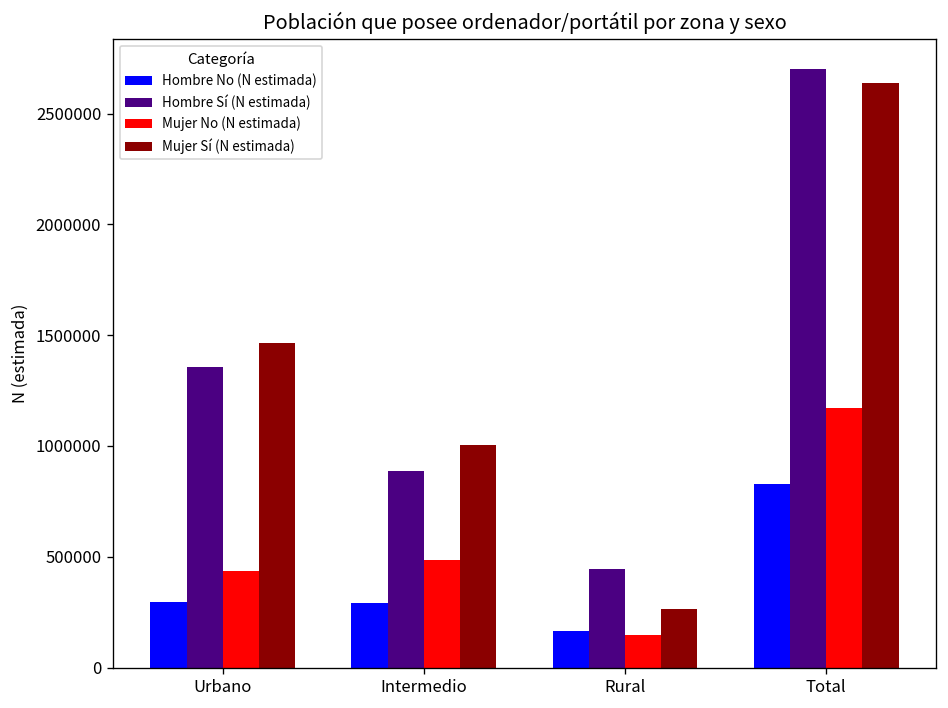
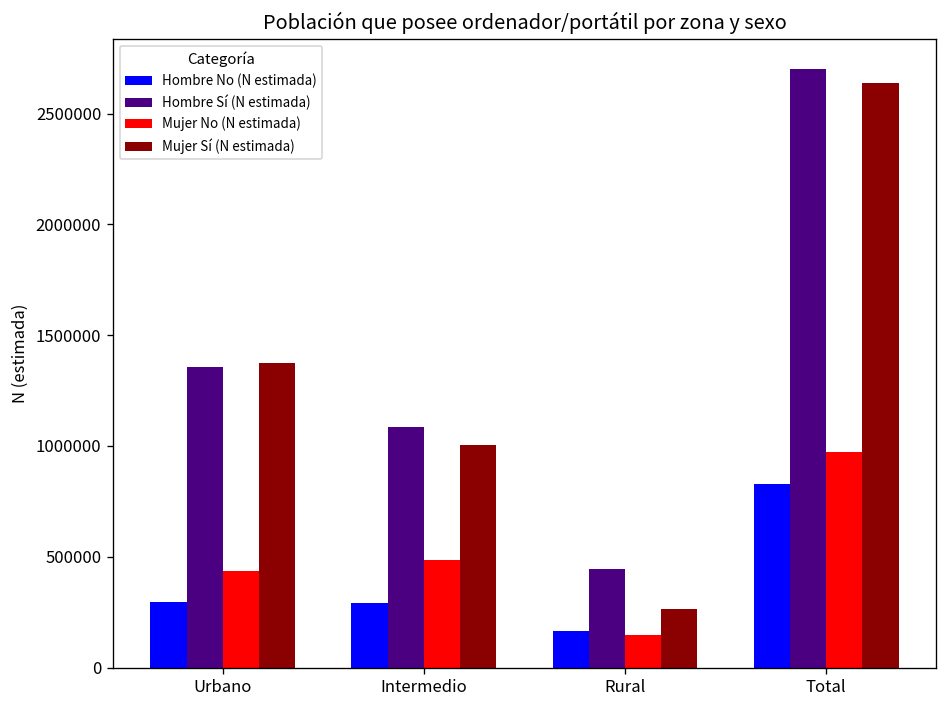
Mujer Sí (N estimada), Urbano: 1460000 -> 1370000
Hombre Sí (N estimada), Intermedio: 890000 -> 1090000
Mujer No (N estimada), Total: 1170000 -> 970000
